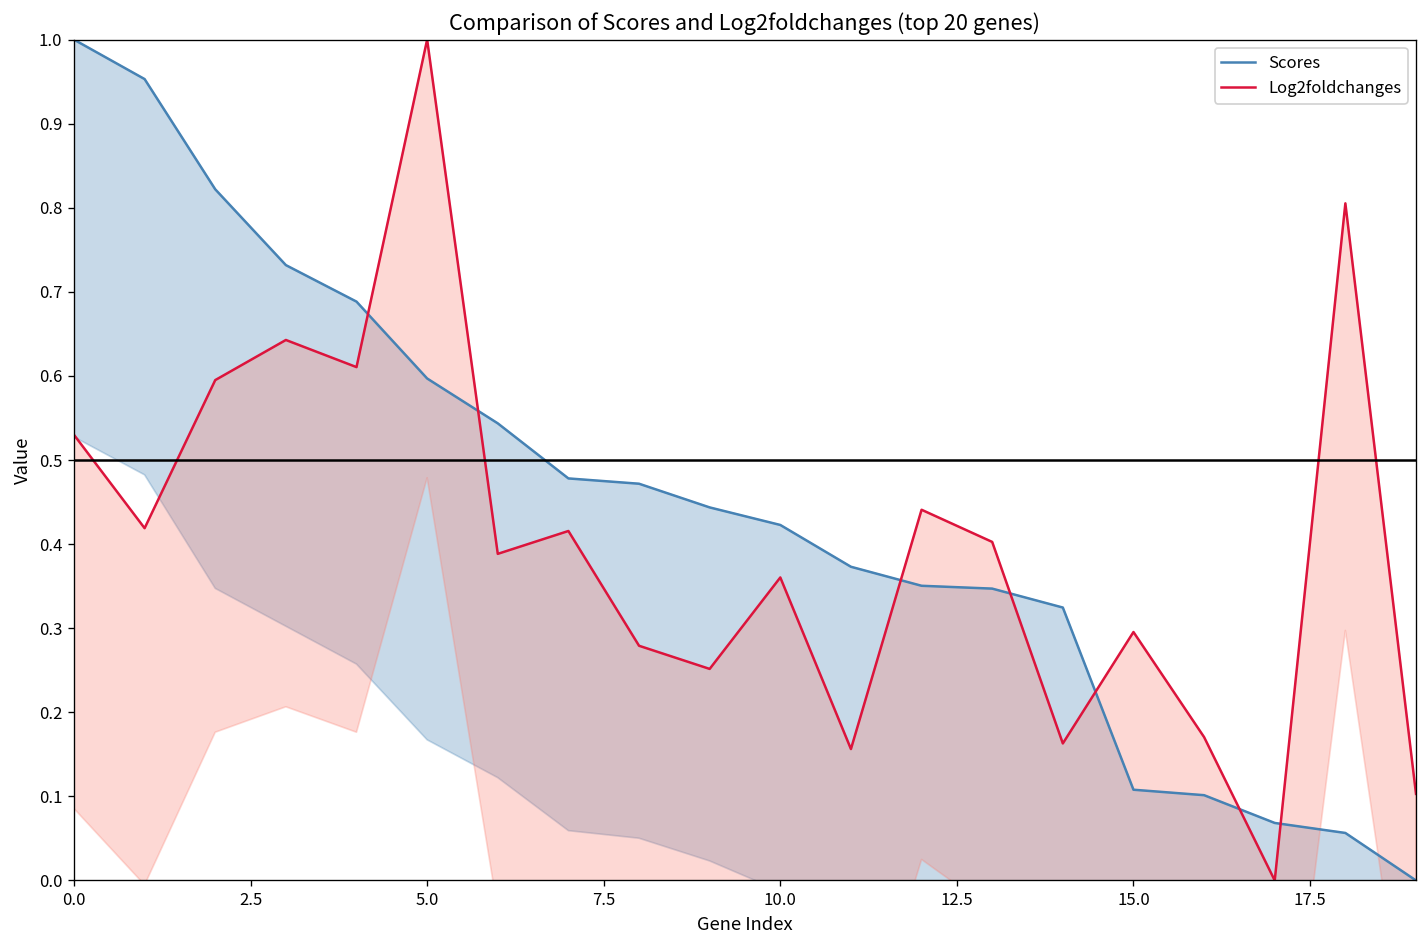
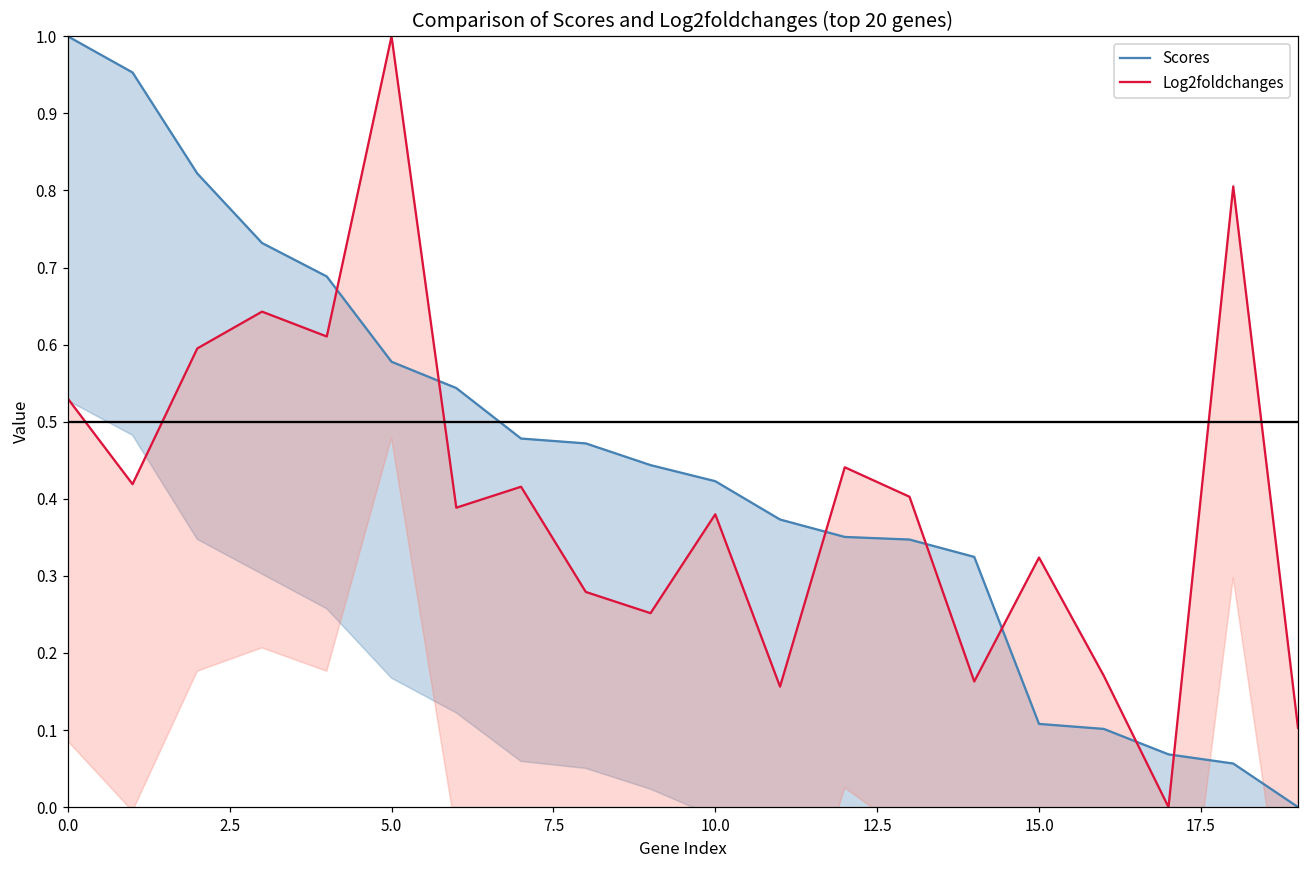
Scores, 5.0: 0.60 -> 0.58
Log2foldchanges, 10.0: 0.36 -> 0.38
Log2foldchanges, 15.0: 0.30 -> 0.32
